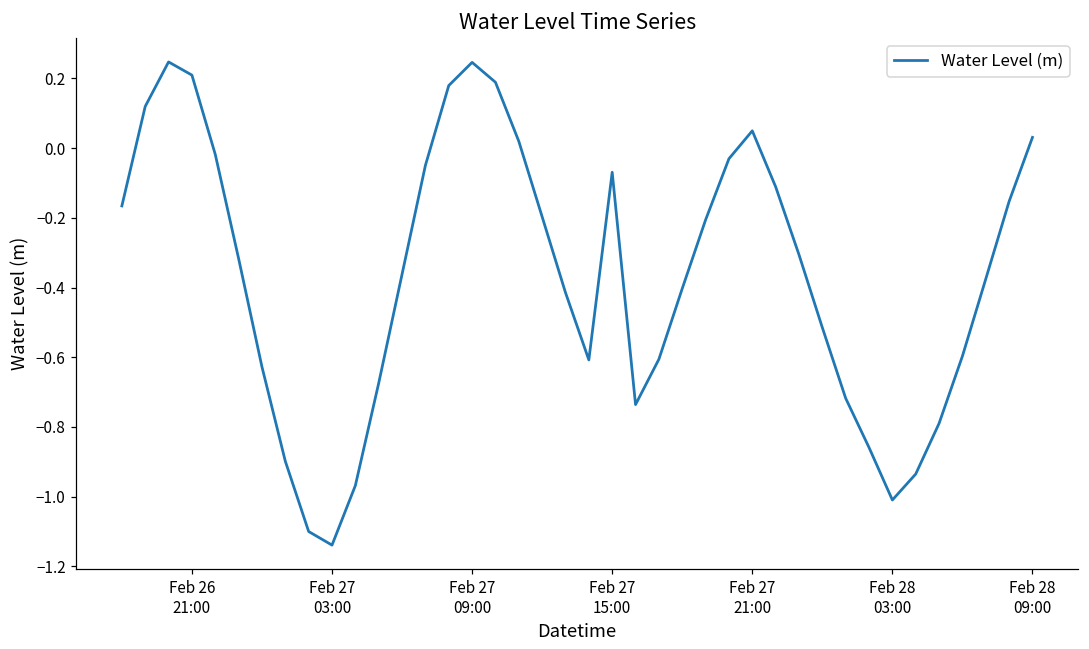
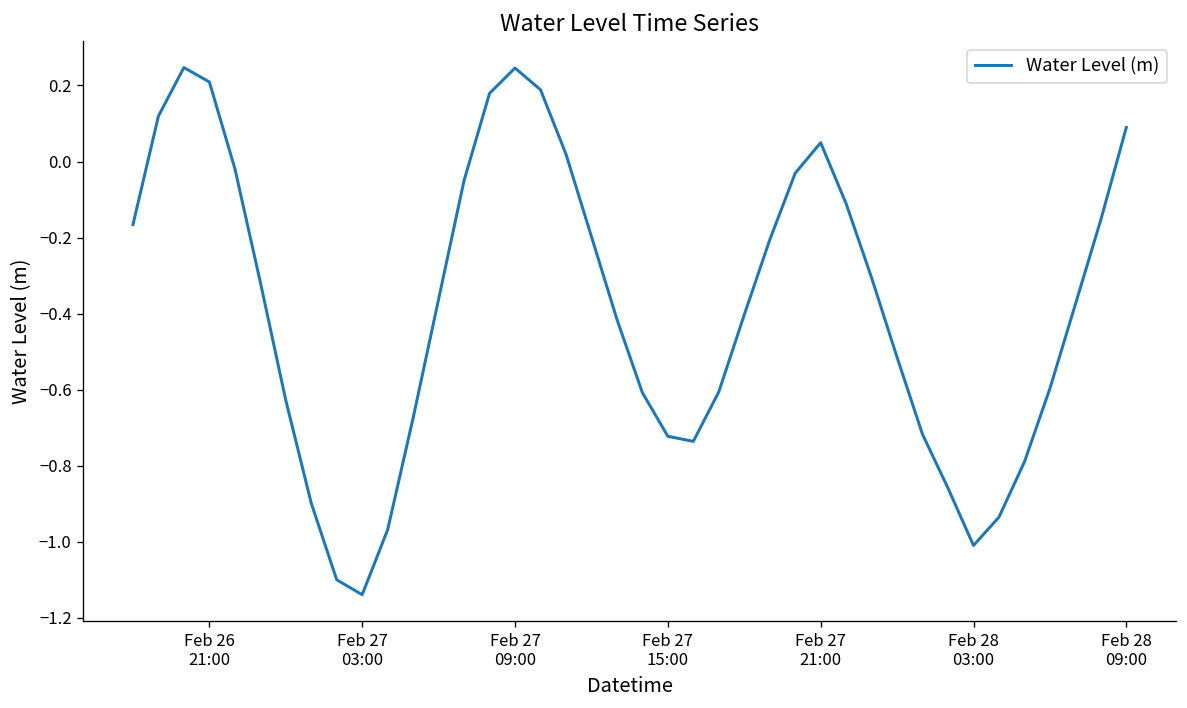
Feb 27 15:00: -0.07 -> -0.72
Feb 28 09:00: 0.03 -> 0.09
